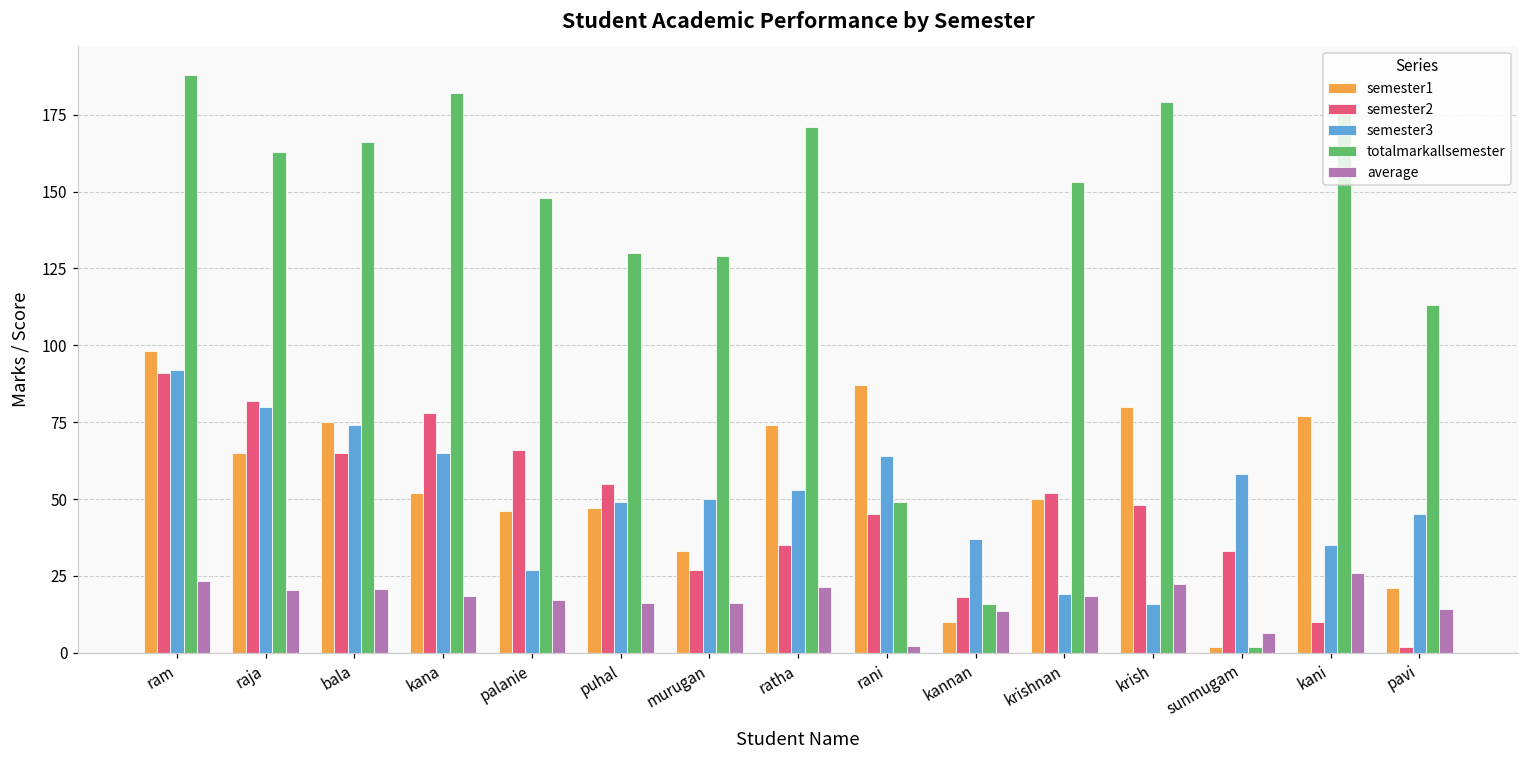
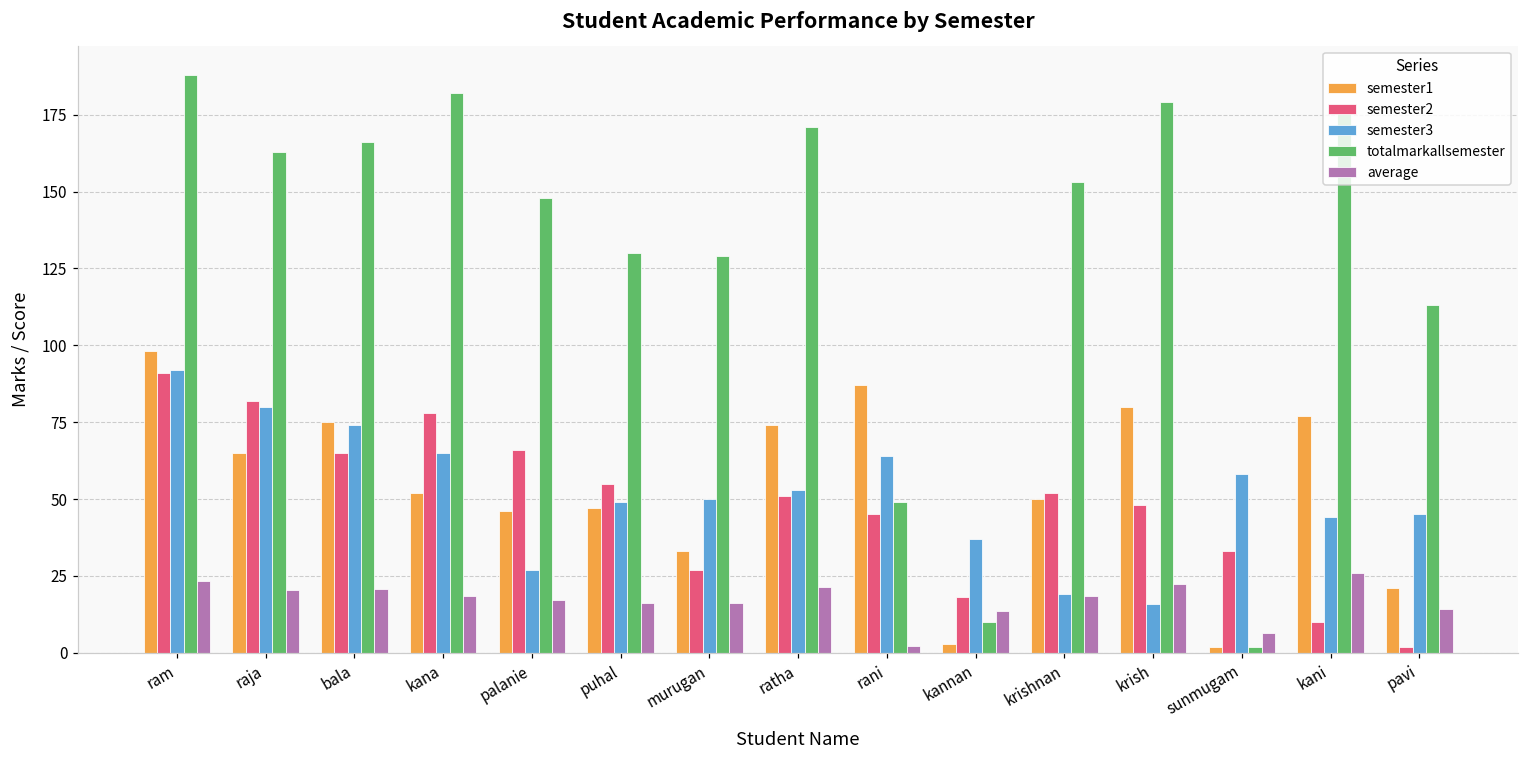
semester2, ratha: 35 -> 51
semester1, kannan: 10 -> 3
totalmarkallsemester, kannan: 16 -> 10
semester3, kani: 35 -> 44
